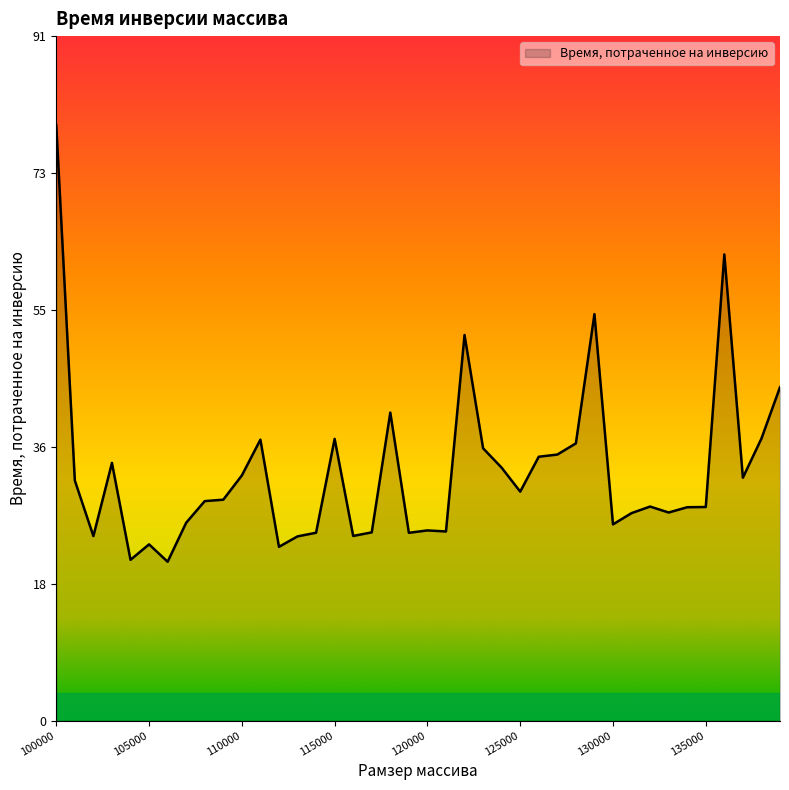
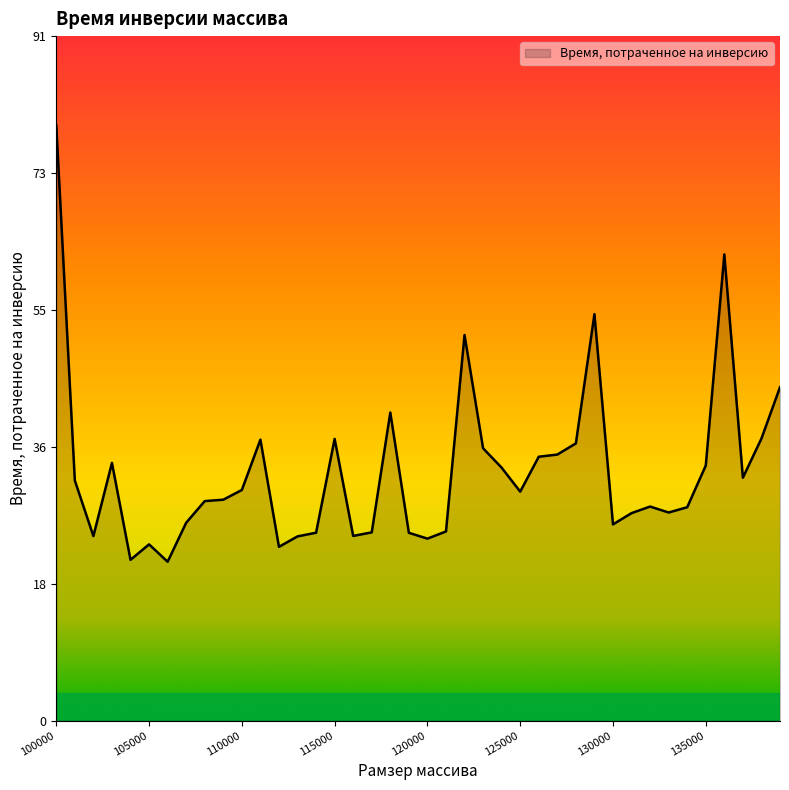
110000: 33 -> 31
120000: 26 -> 24
135000: 29 -> 34
